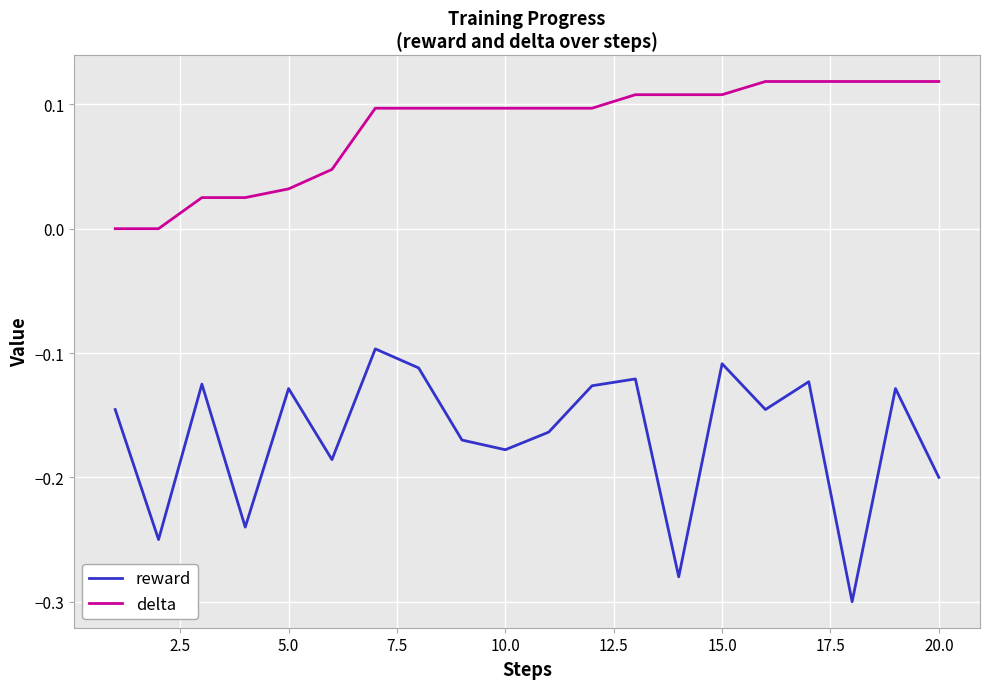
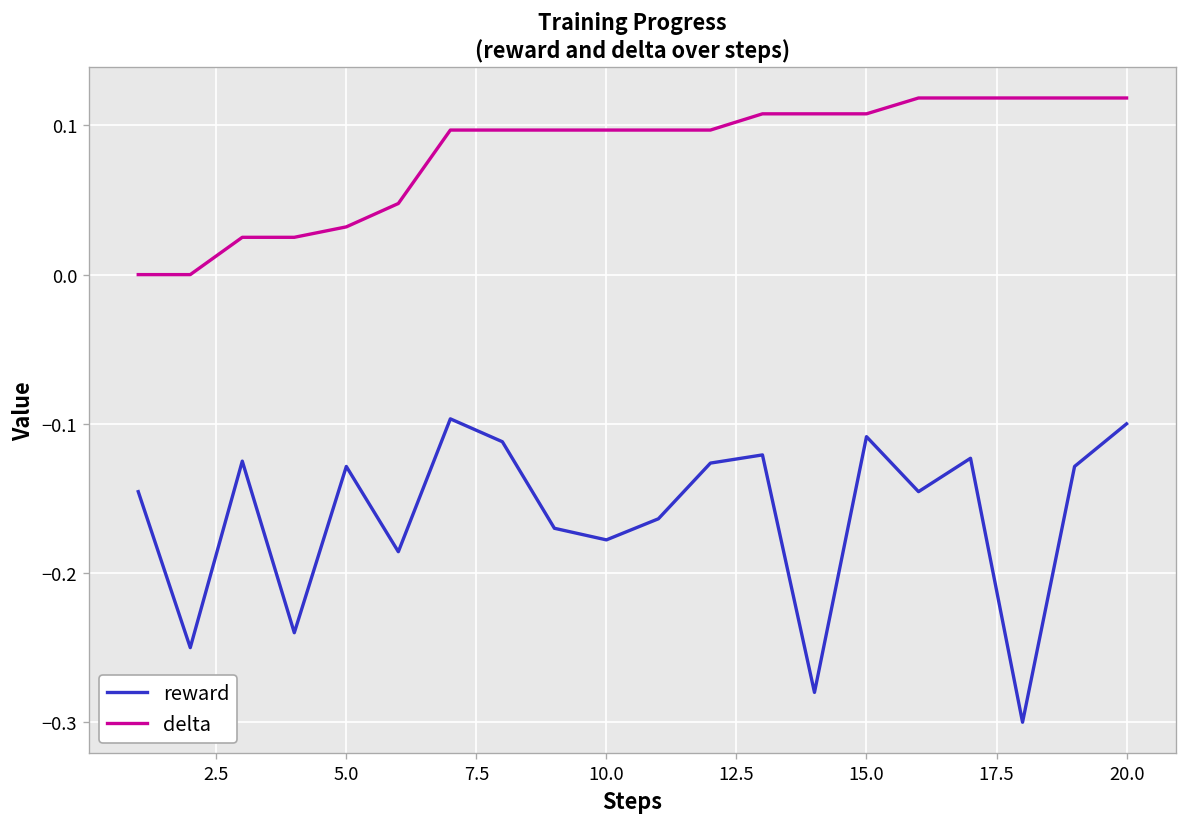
reward, 20.0: -0.2 -> -0.1
